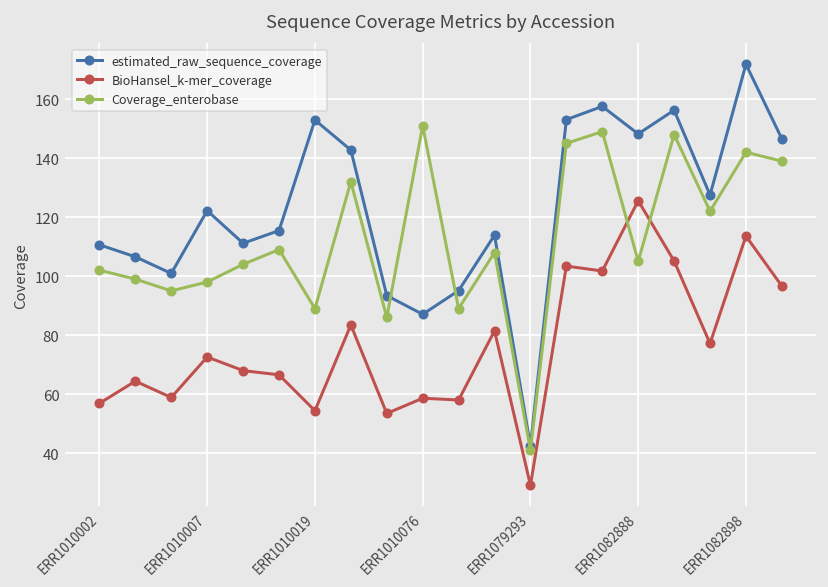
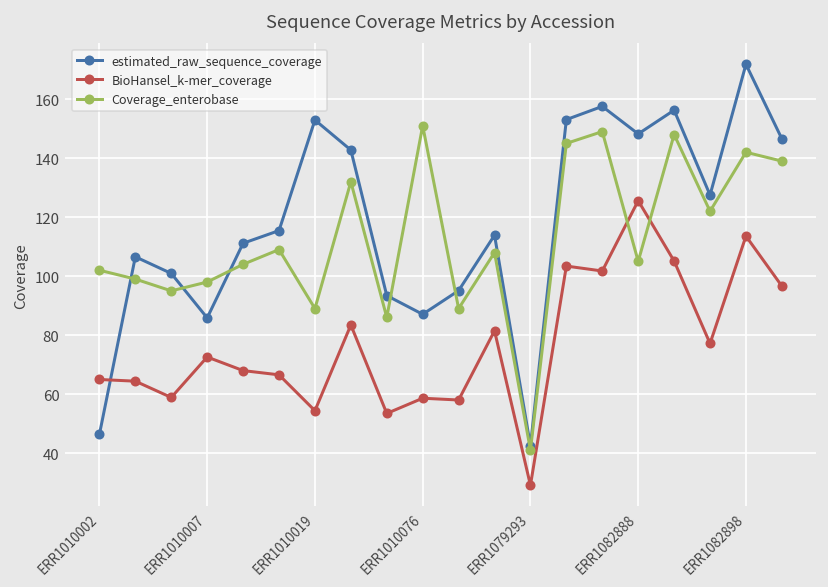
estimated_raw_sequence_coverage, ERR1010002: 111 -> 46
BioHansel_k-mer_coverage, ERR1010002: 57 -> 65
estimated_raw_sequence_coverage, ERR1010007: 122 -> 86
